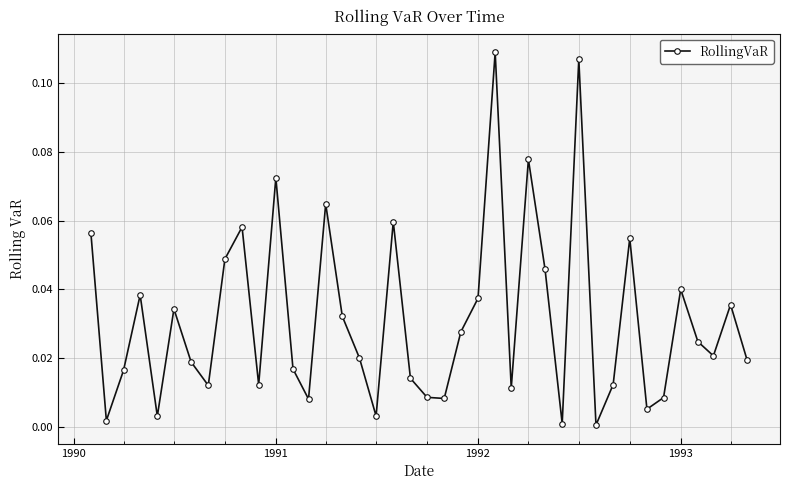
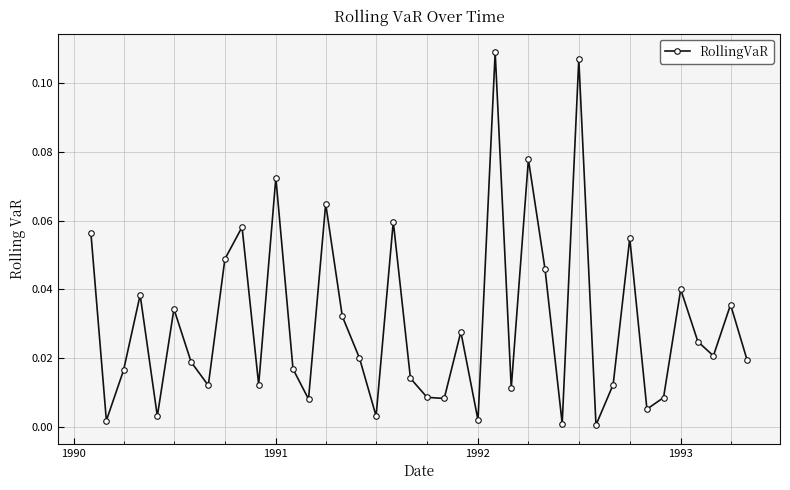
1992: 0.037 -> 0.002
